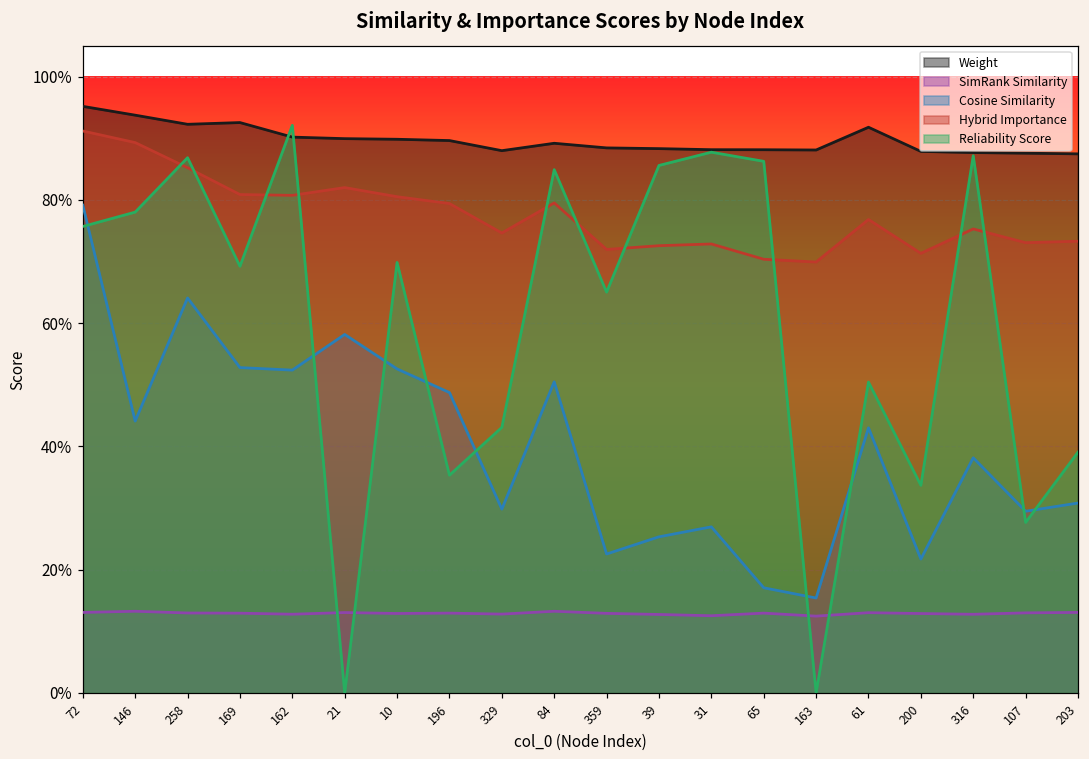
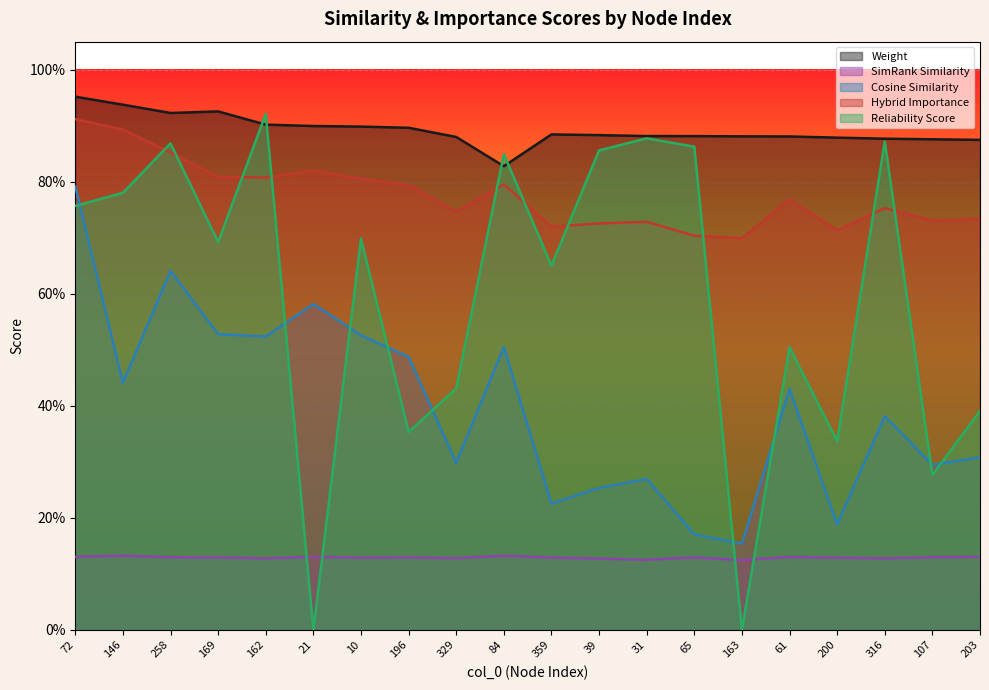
Weight, 84: 89% -> 83%
Weight, 61: 92% -> 88%
Cosine Similarity, 200: 22% -> 19%
